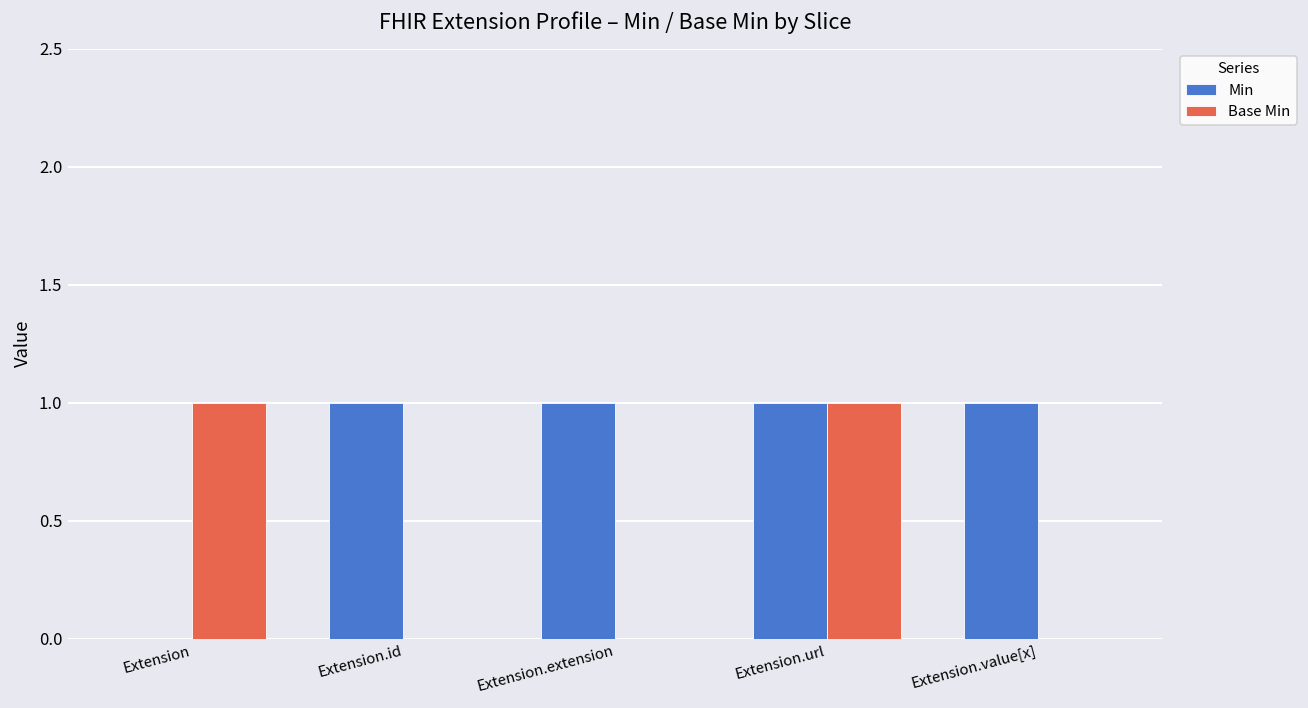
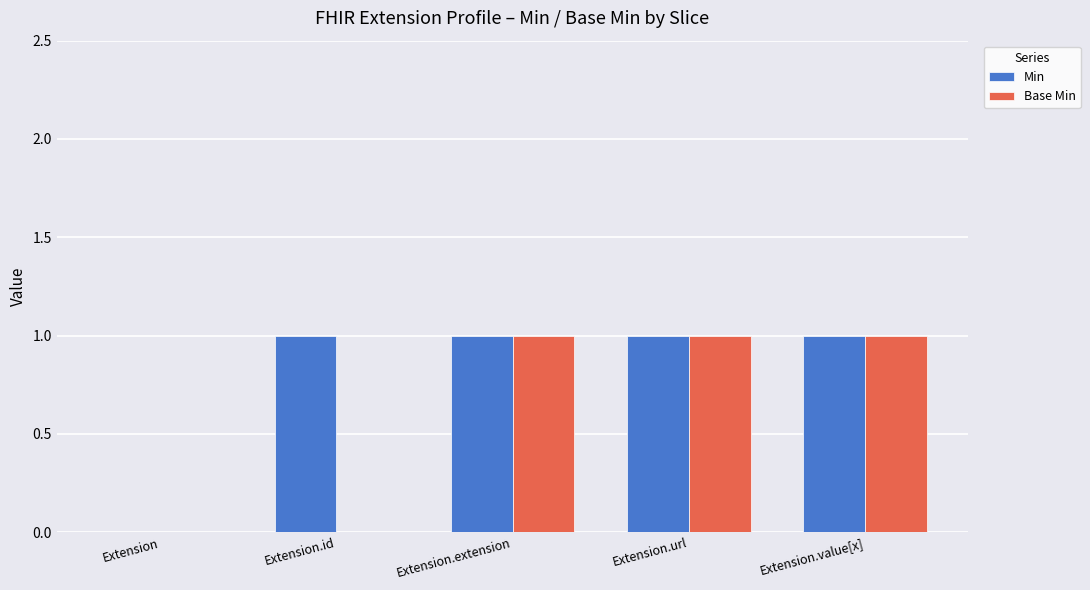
Base Min, Extension: 1 -> 0
Base Min, Extension.extension: 0 -> 1
Base Min, Extension.value[x]: 0 -> 1
